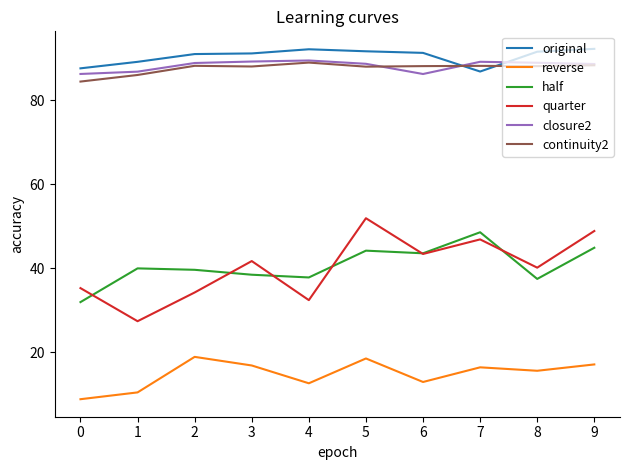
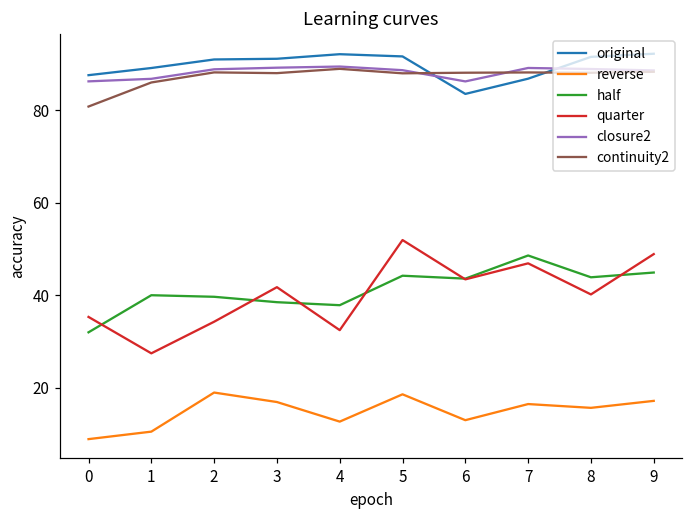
continuity2, 0: 84 -> 81
original, 6: 91 -> 84
half, 8: 38 -> 44
